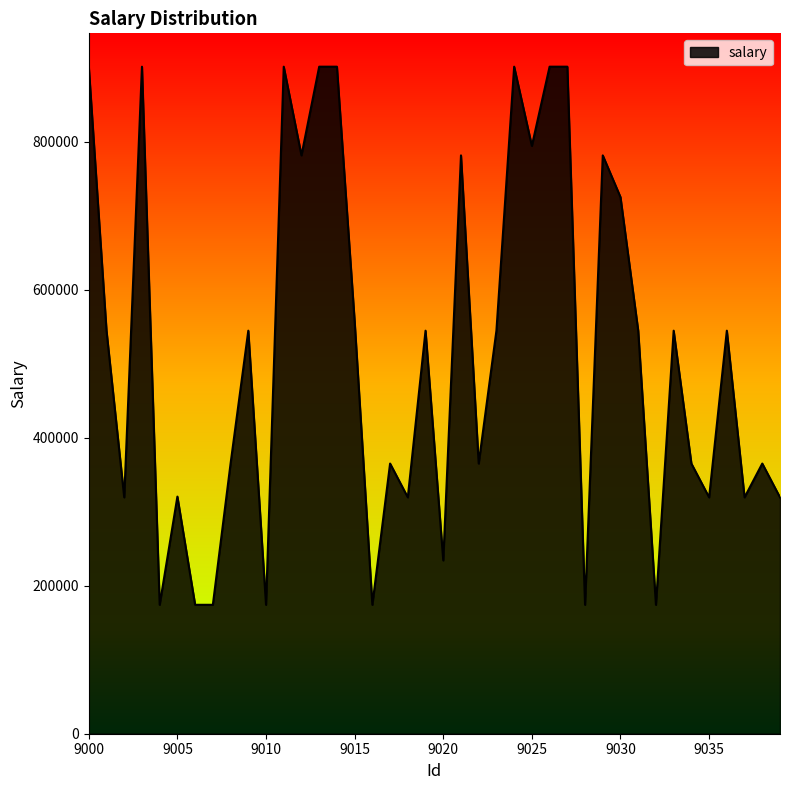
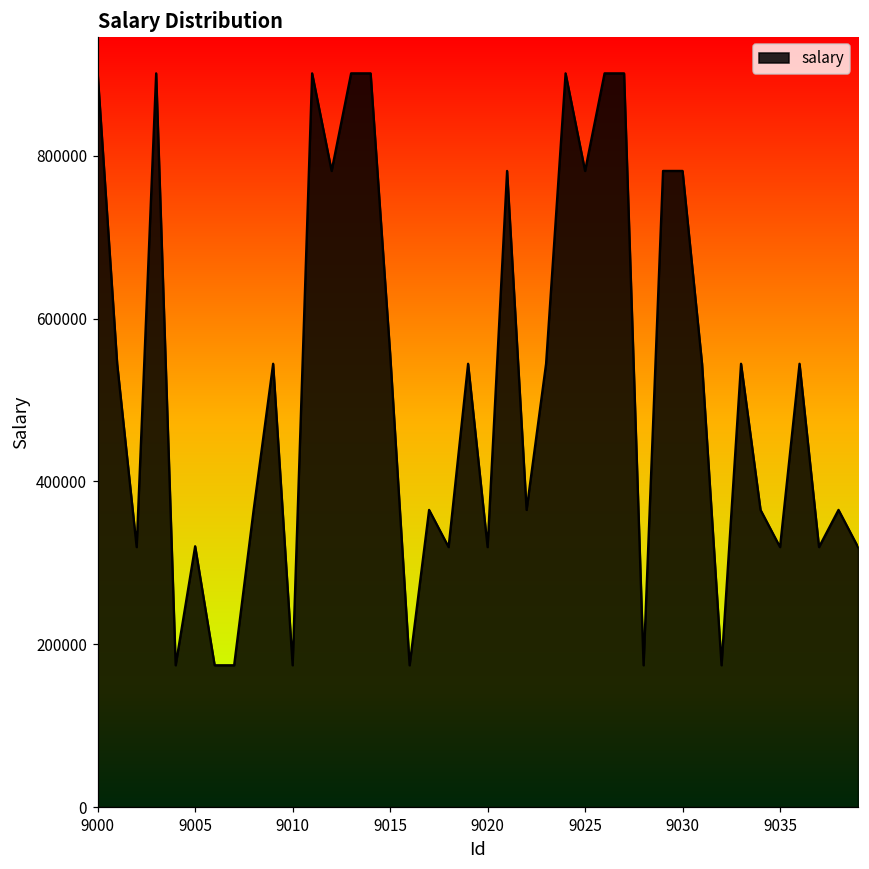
9020: 230000 -> 320000
9025: 790000 -> 780000
9030: 720000 -> 780000
